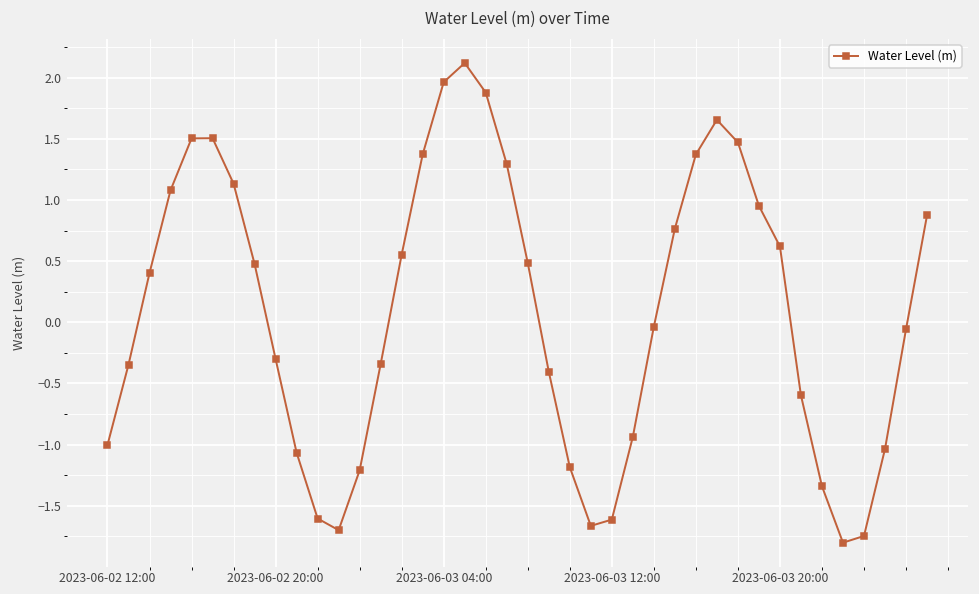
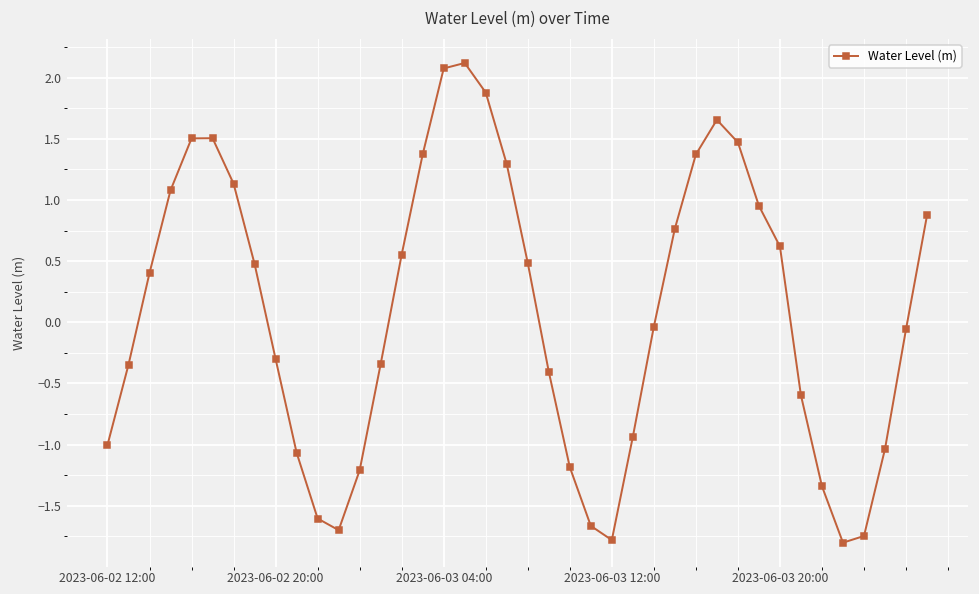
2023-06-03 04:00: 1.96 -> 2.08
2023-06-03 12:00: -1.61 -> -1.78
